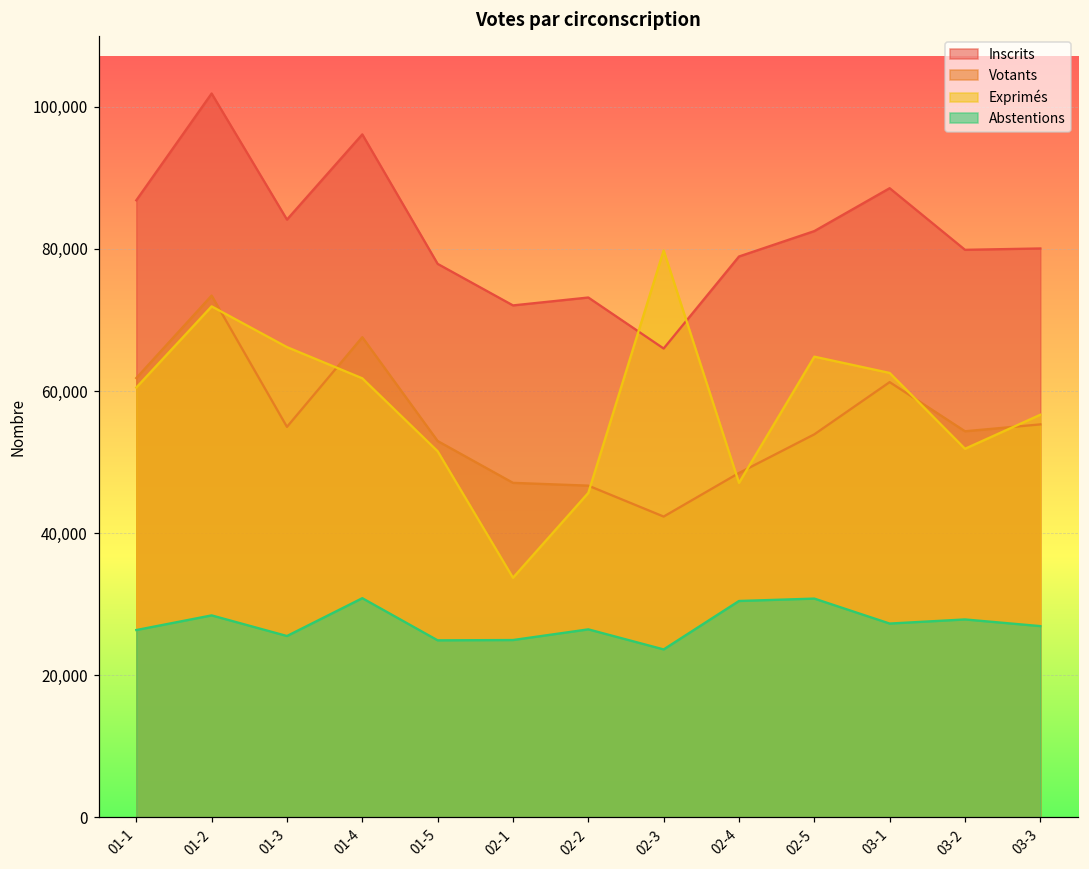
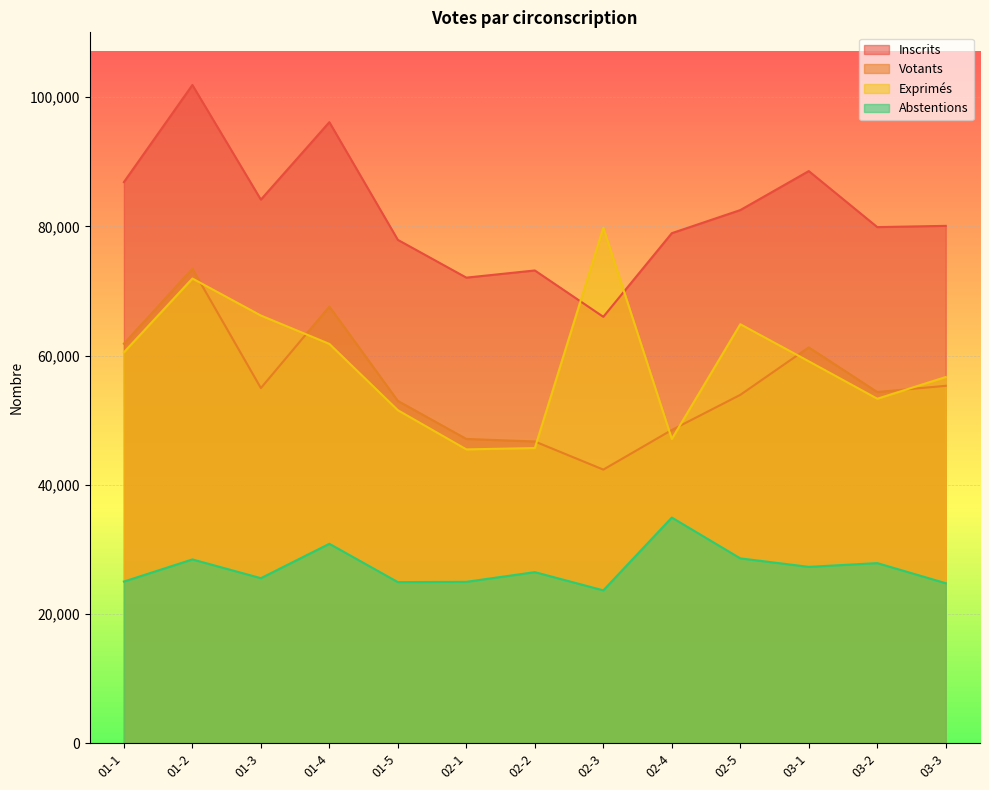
Abstentions, 01-1: 26,000 -> 25,000
Exprimés, 02-1: 34,000 -> 45,000
Abstentions, 02-4: 30,000 -> 35,000
Abstentions, 02-5: 31,000 -> 29,000
Exprimés, 03-1: 63,000 -> 59,000
Exprimés, 03-2: 52,000 -> 53,000
Abstentions, 03-3: 27,000 -> 25,000
